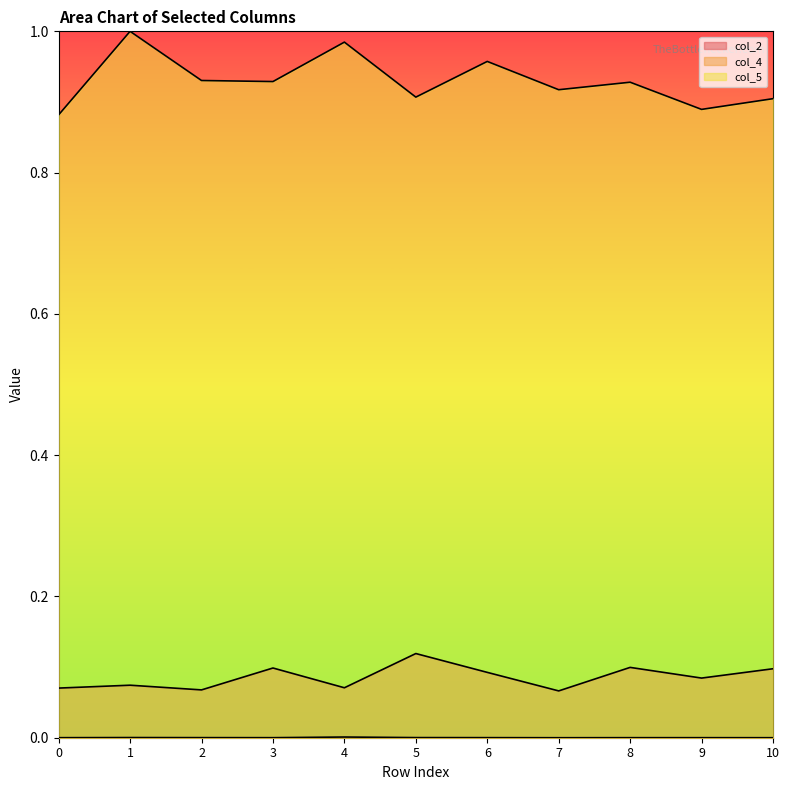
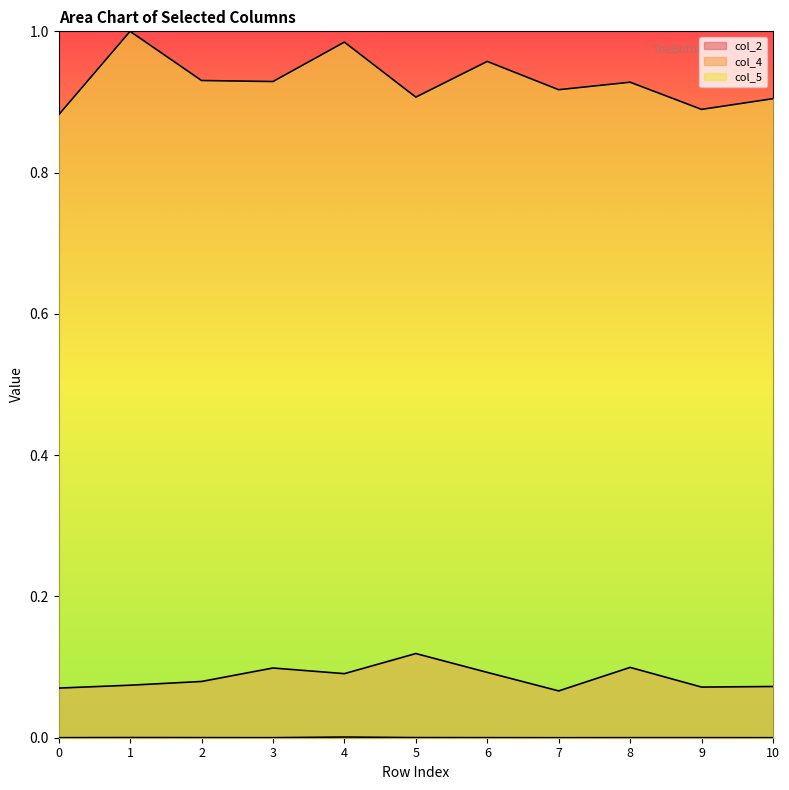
col_2, 2: 0.07 -> 0.08
col_2, 4: 0.07 -> 0.09
col_2, 9: 0.08 -> 0.07
col_2, 10: 0.10 -> 0.07
